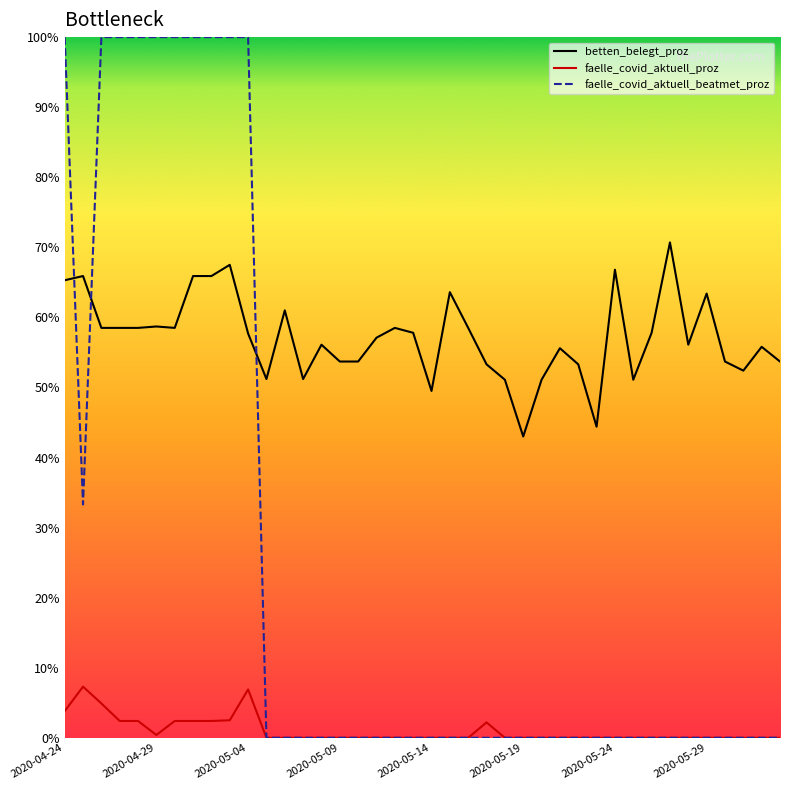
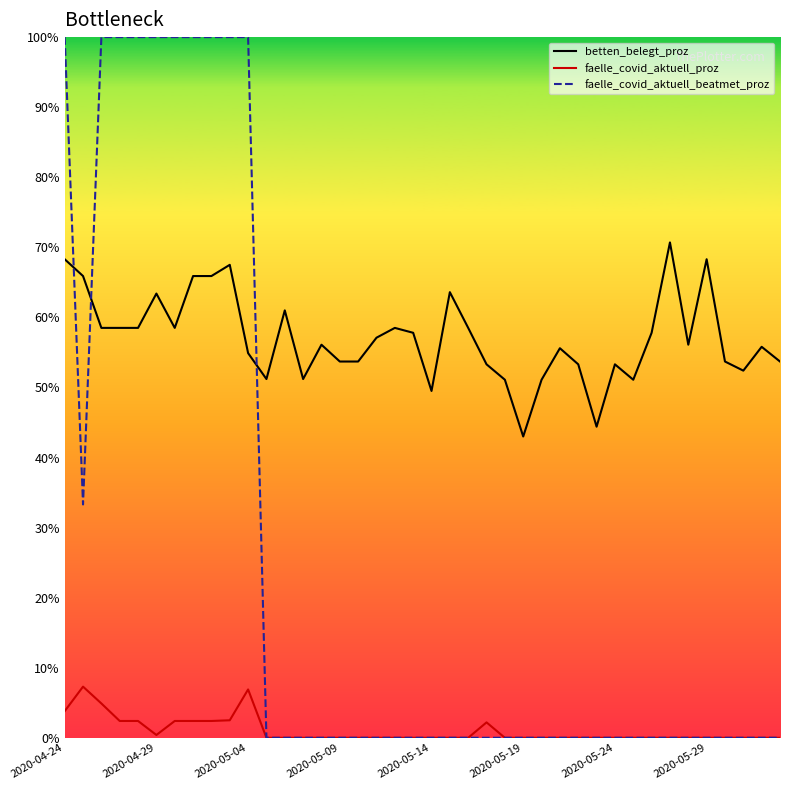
betten_belegt_proz, 2020-04-24: 65% -> 68%
betten_belegt_proz, 2020-04-29: 59% -> 63%
betten_belegt_proz, 2020-05-04: 58% -> 55%
betten_belegt_proz, 2020-05-24: 67% -> 53%
betten_belegt_proz, 2020-05-29: 63% -> 68%
